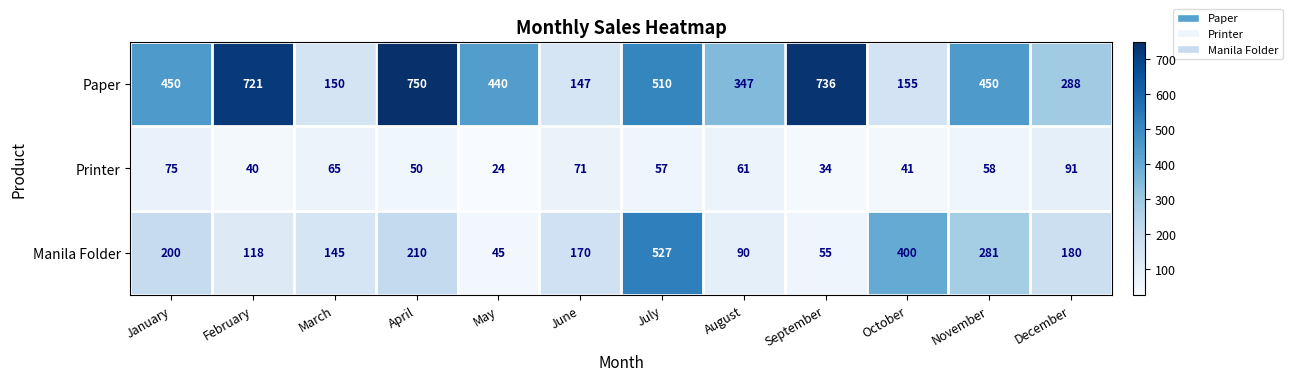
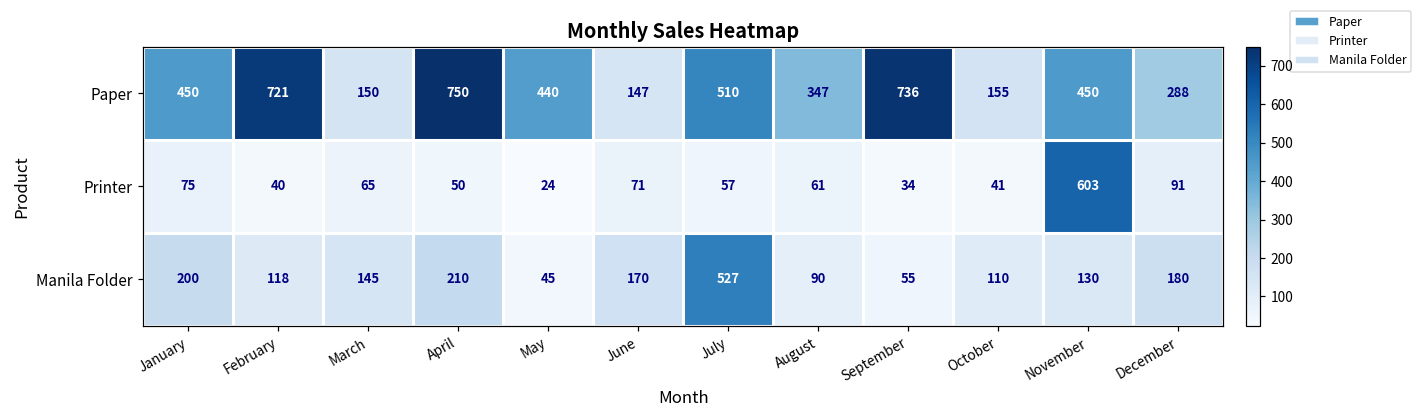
Printer, November: 58 -> 603
Manila Folder, October: 400 -> 110
Manila Folder, November: 281 -> 130
